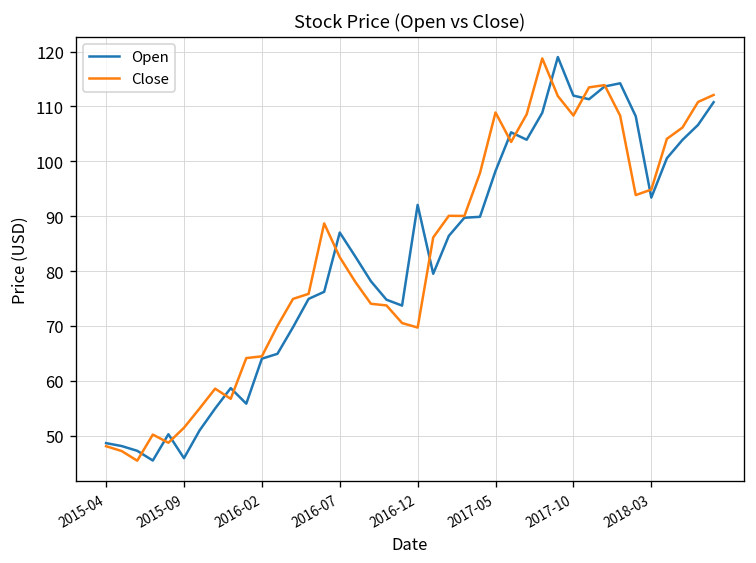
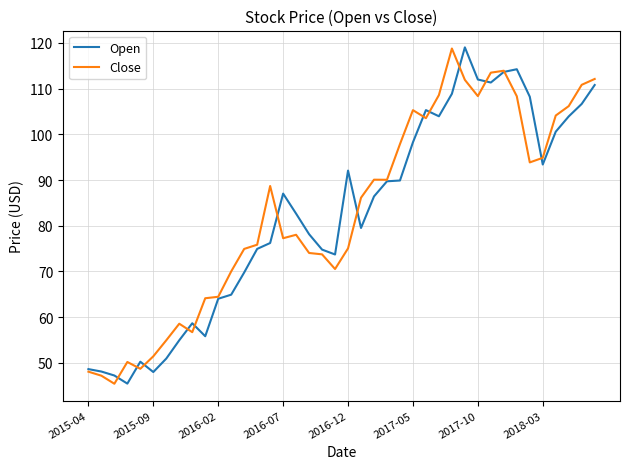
Open, 2015-09: 46 -> 48
Close, 2016-07: 83 -> 77
Close, 2016-12: 70 -> 75
Close, 2017-05: 109 -> 105
